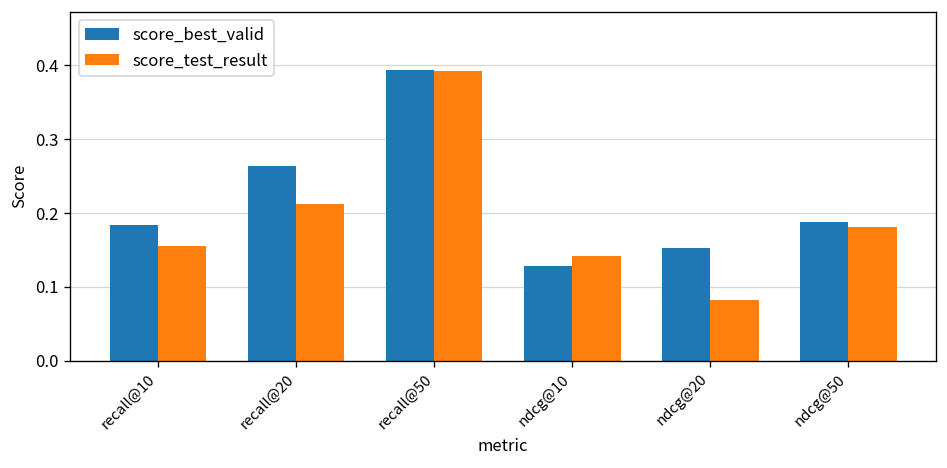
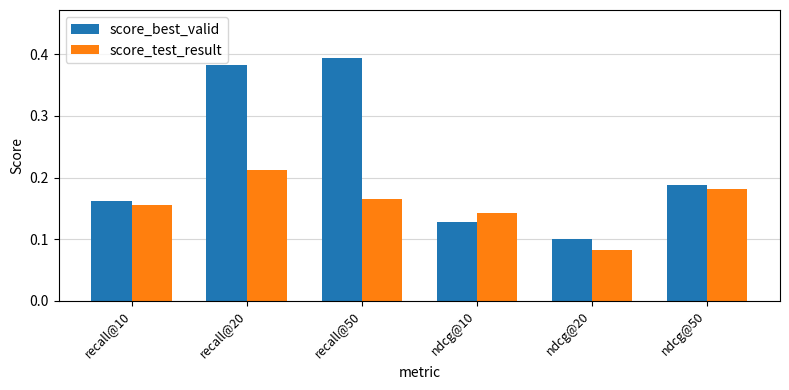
score_best_valid, recall@10: 0.18 -> 0.16
score_best_valid, recall@20: 0.26 -> 0.38
score_test_result, recall@50: 0.39 -> 0.17
score_best_valid, ndcg@20: 0.15 -> 0.10
